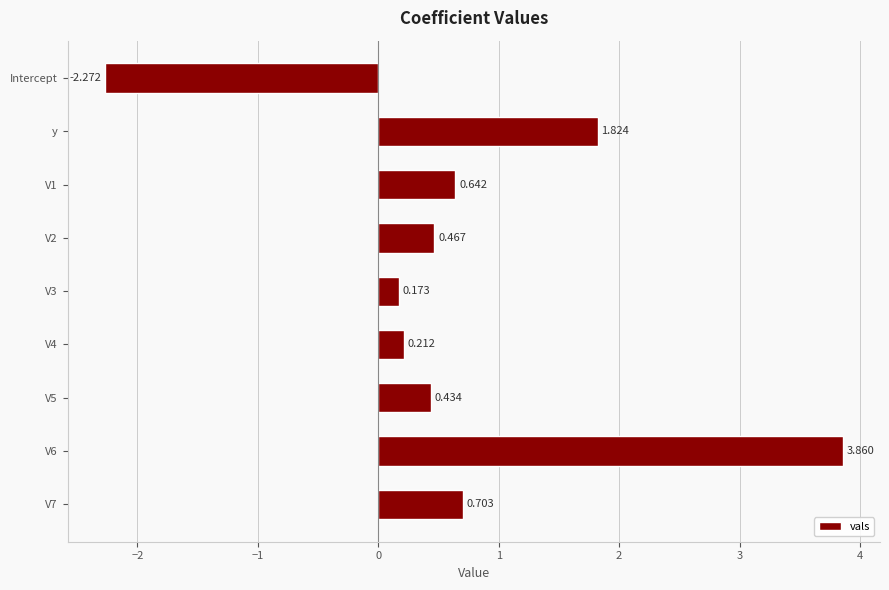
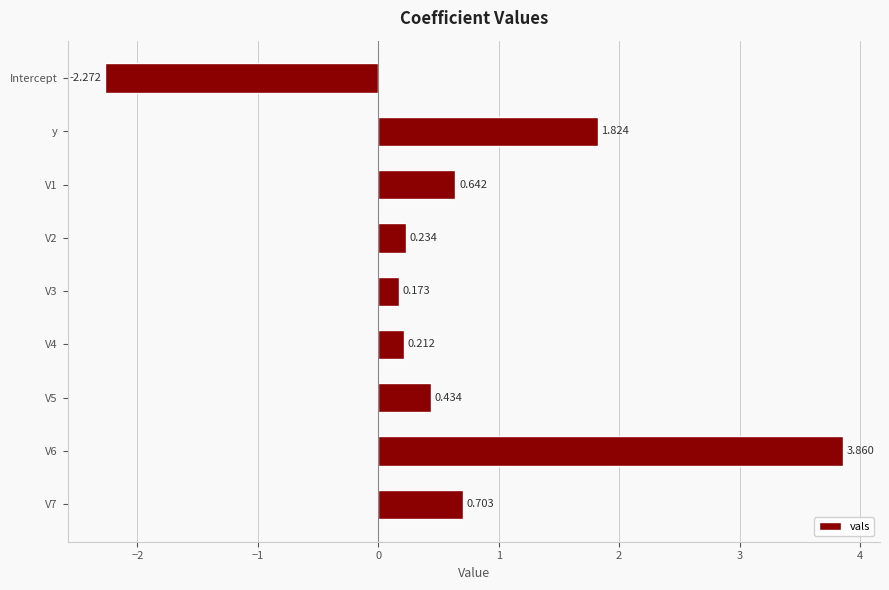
V2: 0.467 -> 0.234
